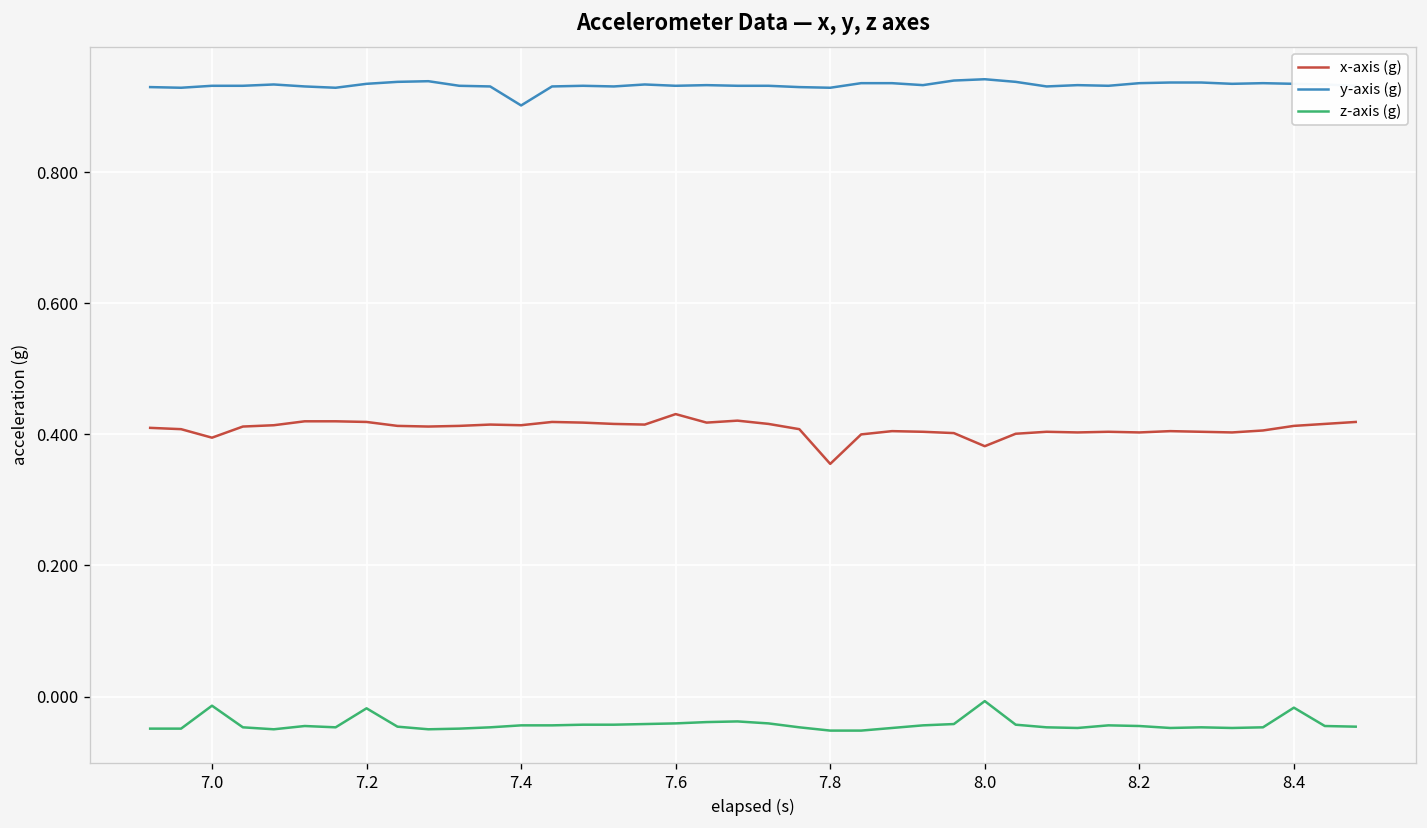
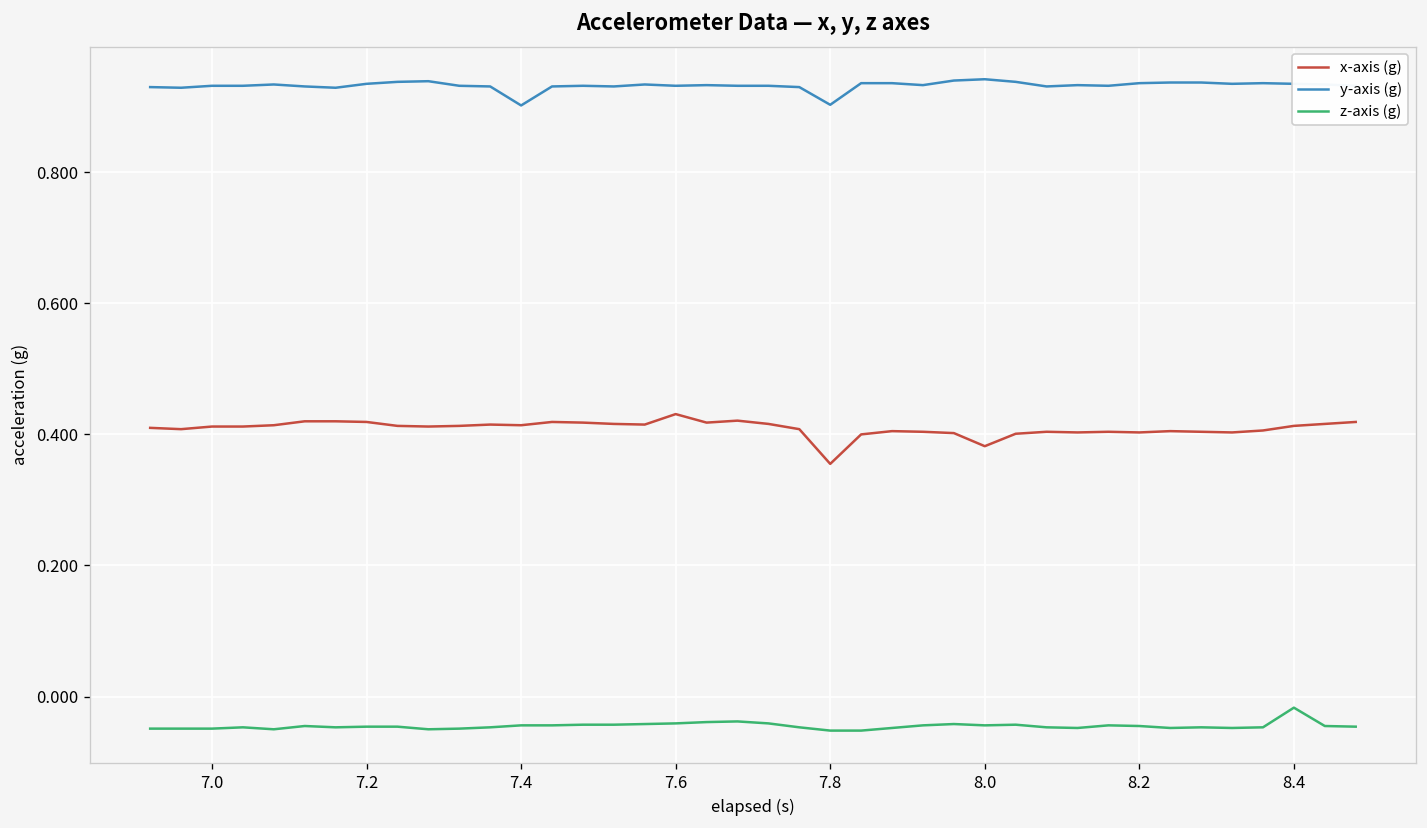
x-axis (g), 7.0: 0.40 -> 0.41
z-axis (g), 7.0: -0.01 -> -0.05
z-axis (g), 7.2: -0.02 -> -0.05
y-axis (g), 7.8: 0.93 -> 0.90
z-axis (g), 8.0: -0.01 -> -0.04
